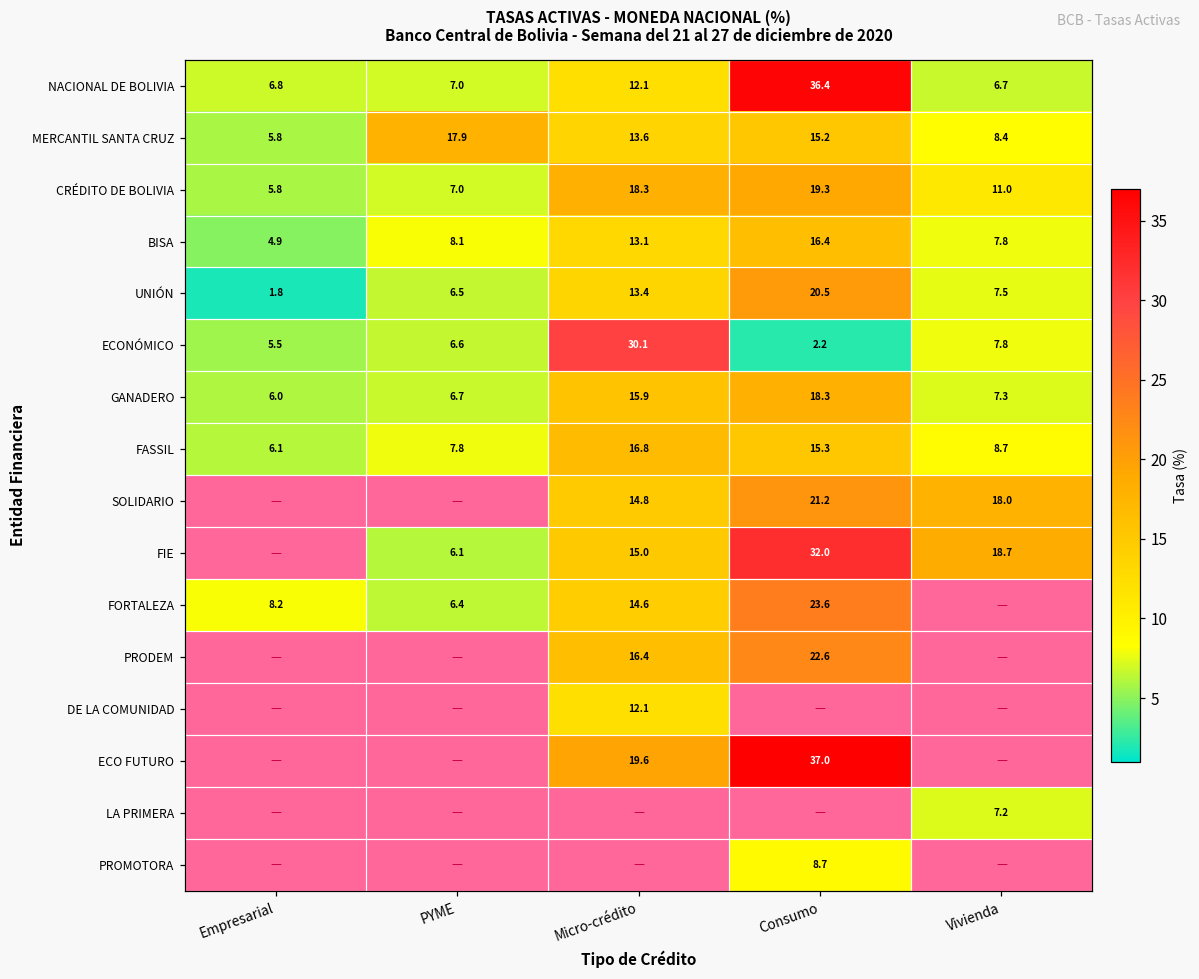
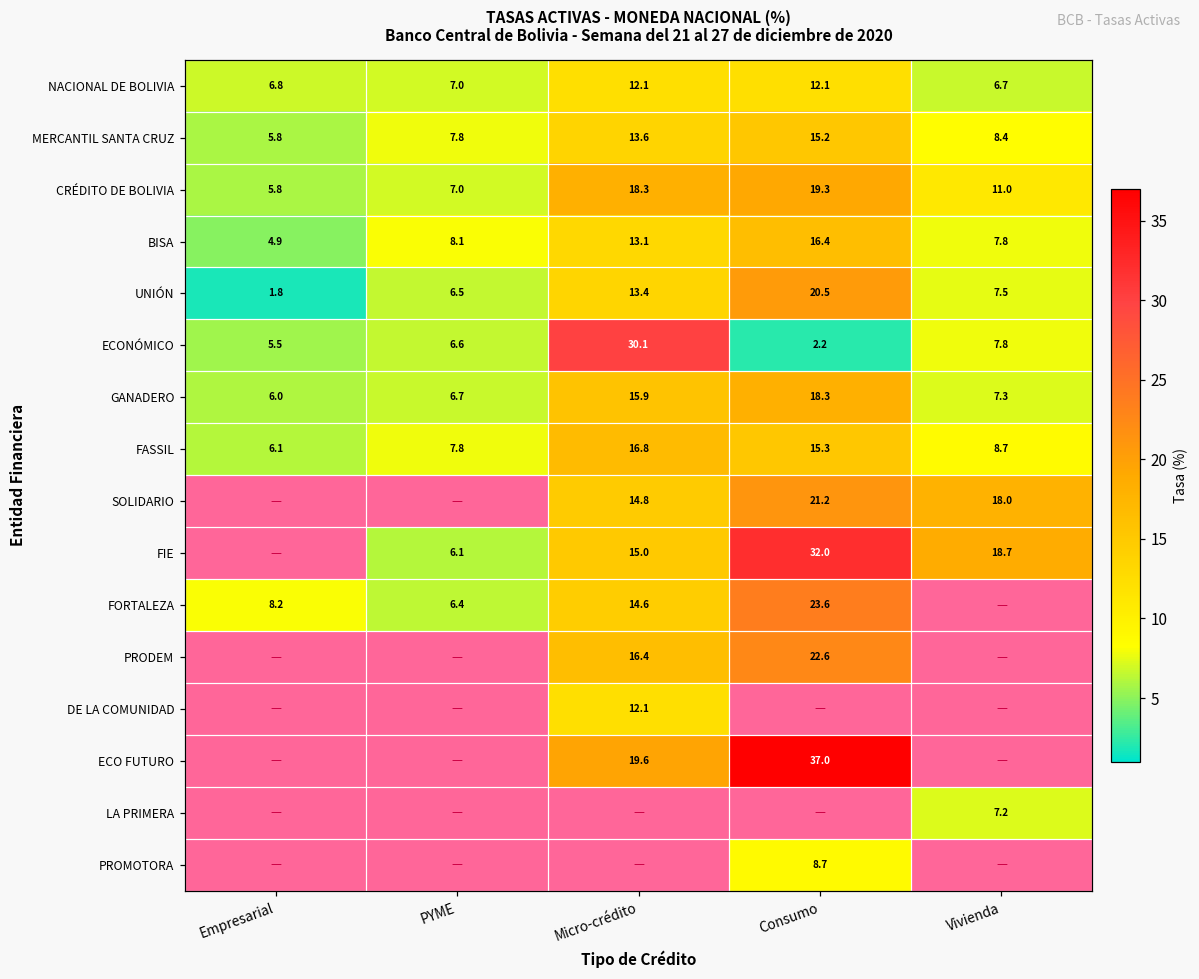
NACIONAL DE BOLIVIA, Consumo: 36.4 -> 12.1
MERCANTIL SANTA CRUZ, PYME: 17.9 -> 7.8
